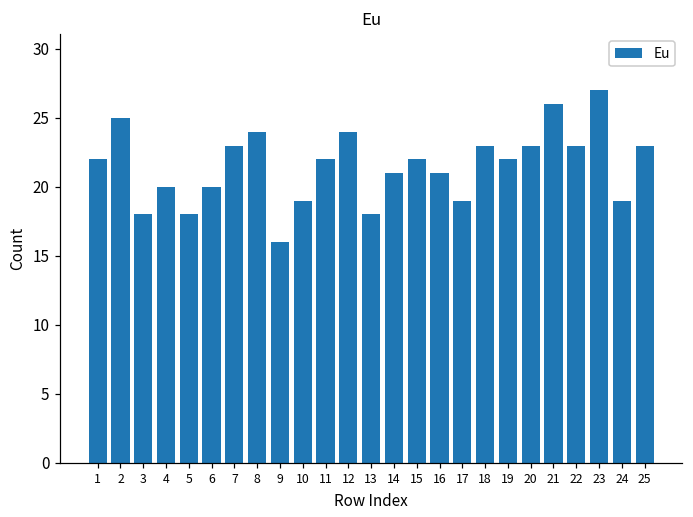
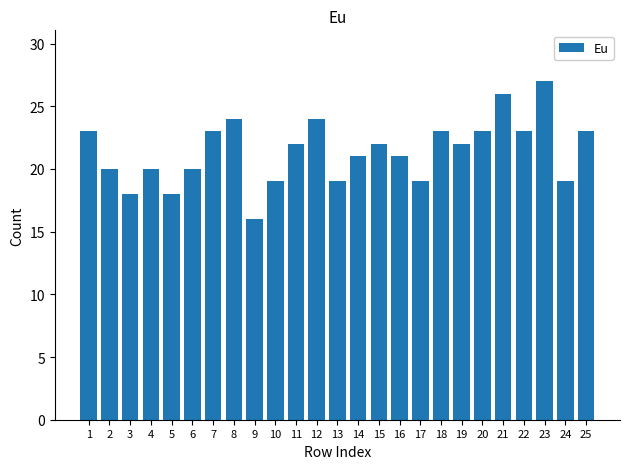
1: 22 -> 23
2: 25 -> 20
13: 18 -> 19
